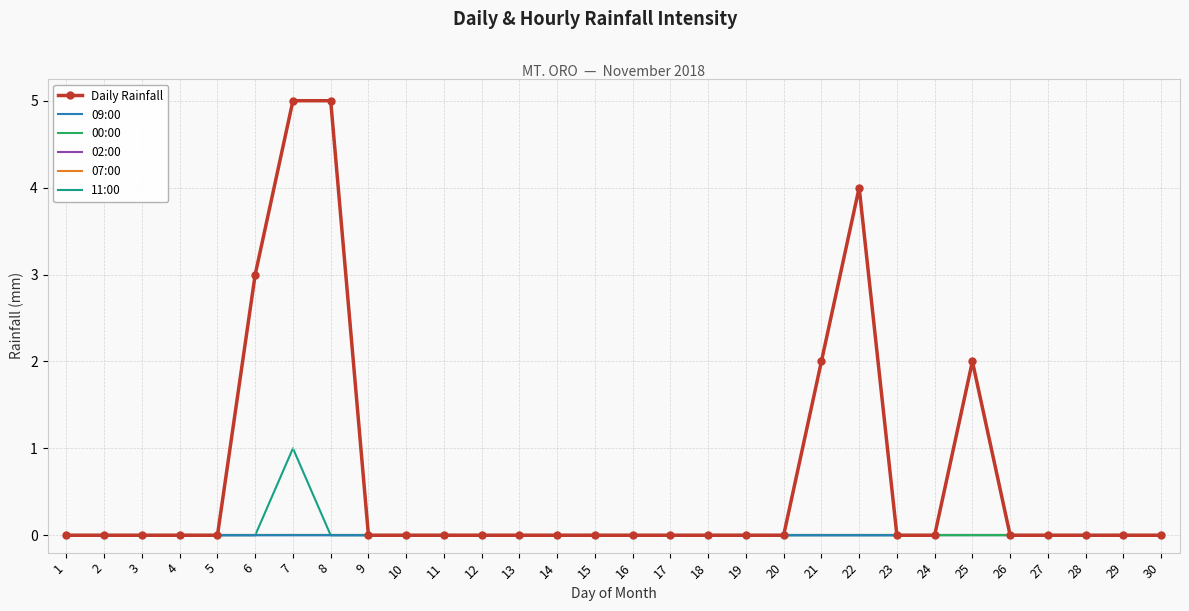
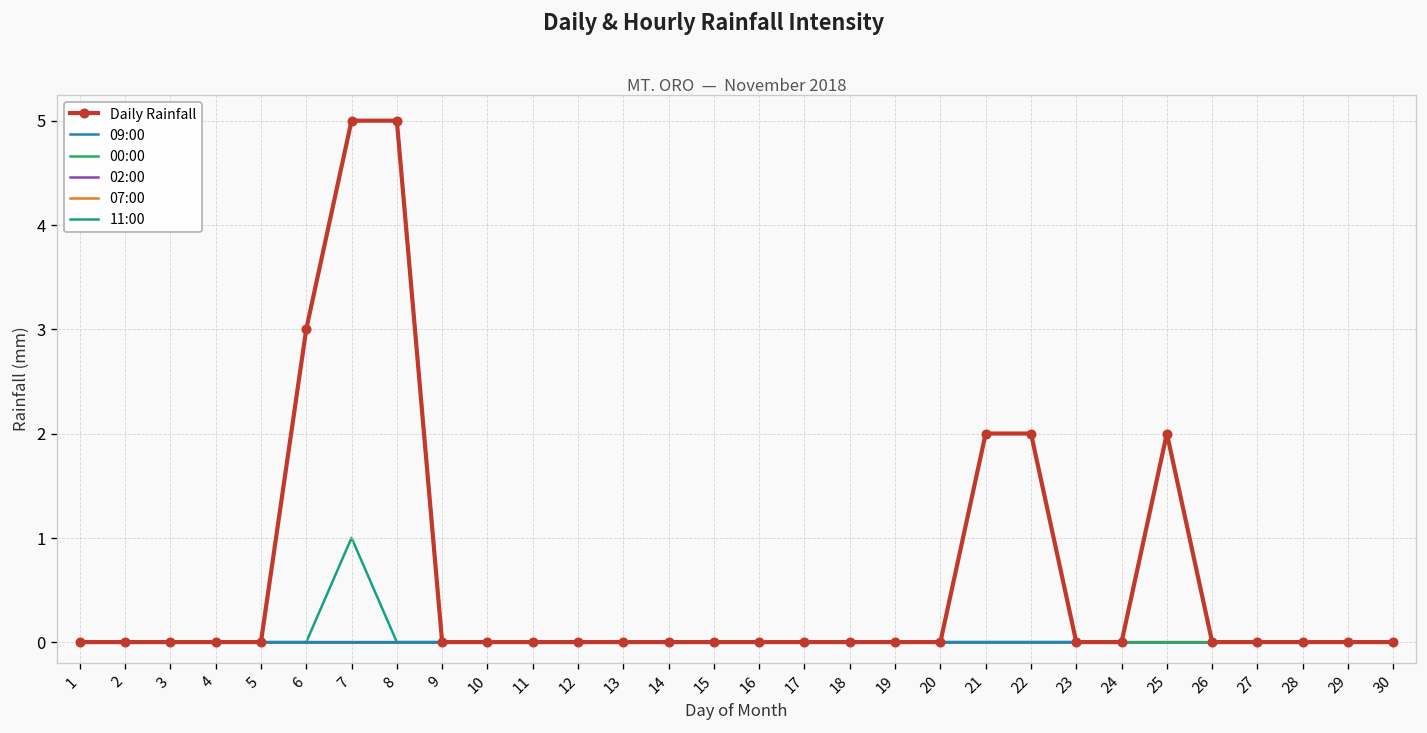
Daily Rainfall, 22: 4 -> 2
